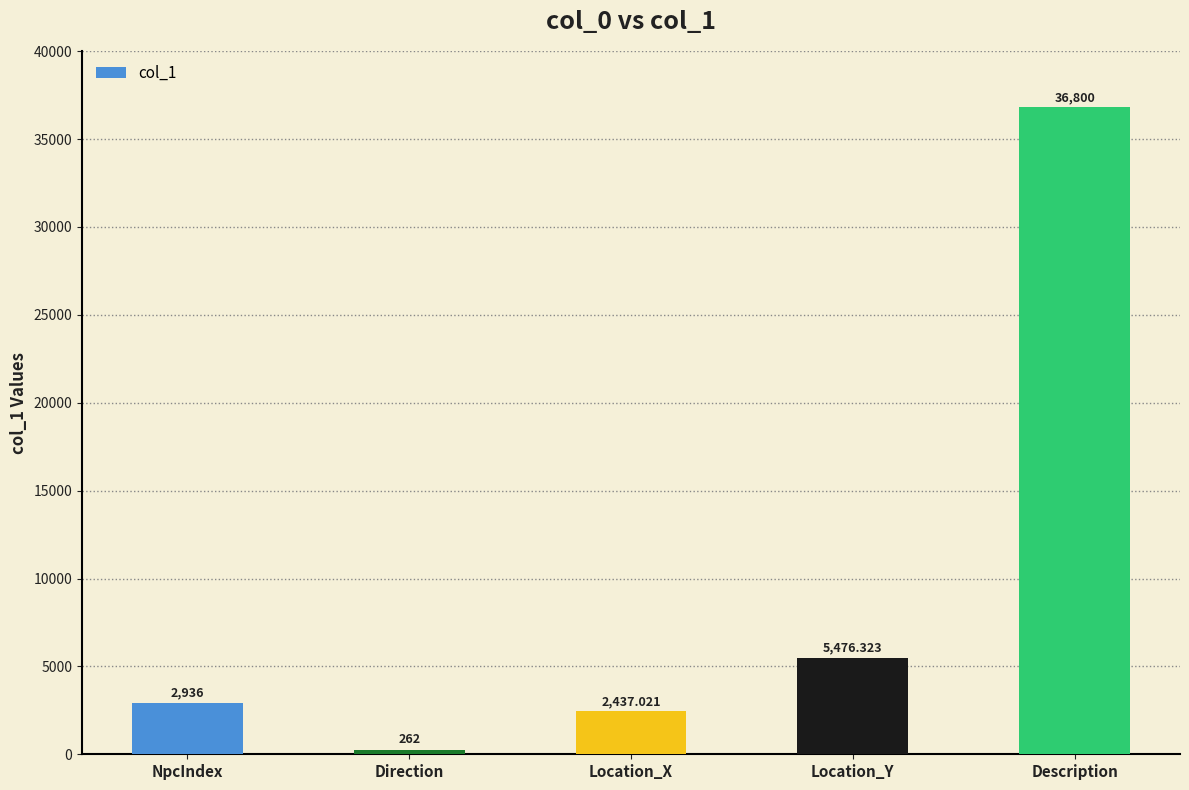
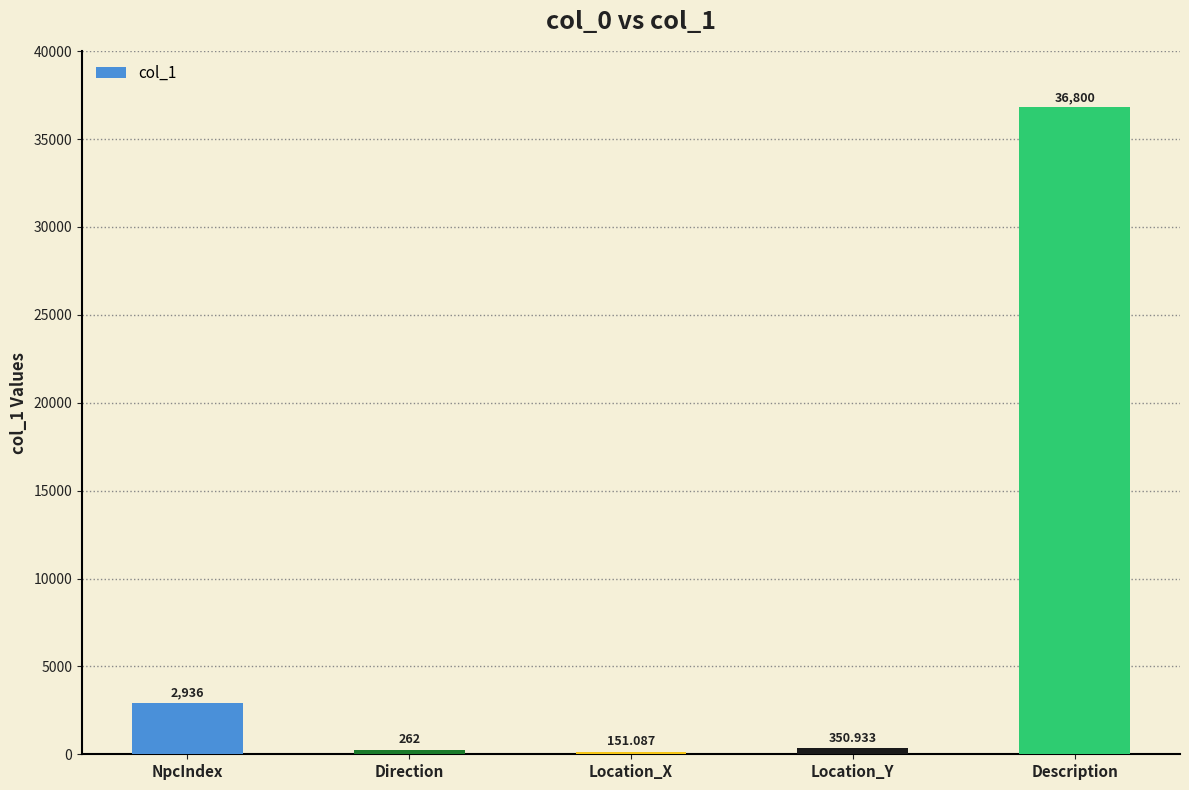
Location_X: 2,437.021 -> 151.087
Location_Y: 5,476.323 -> 350.933
